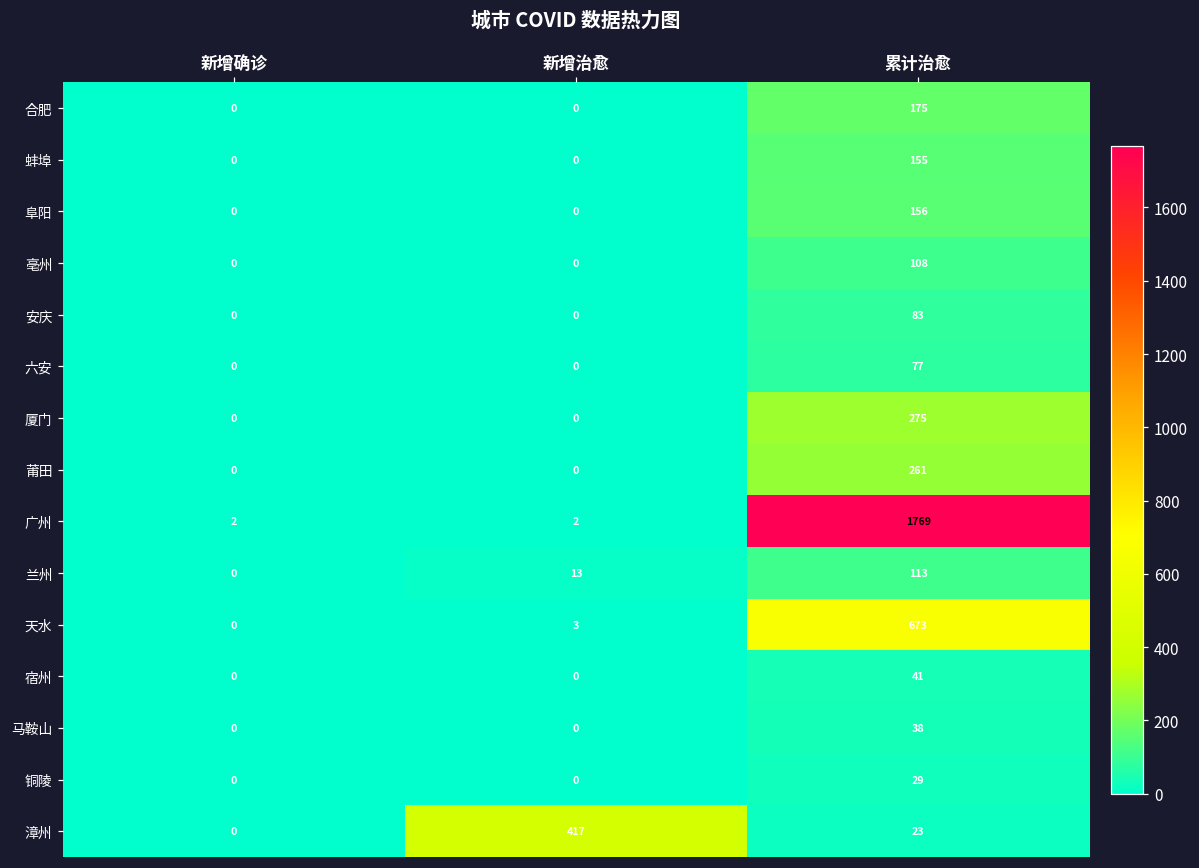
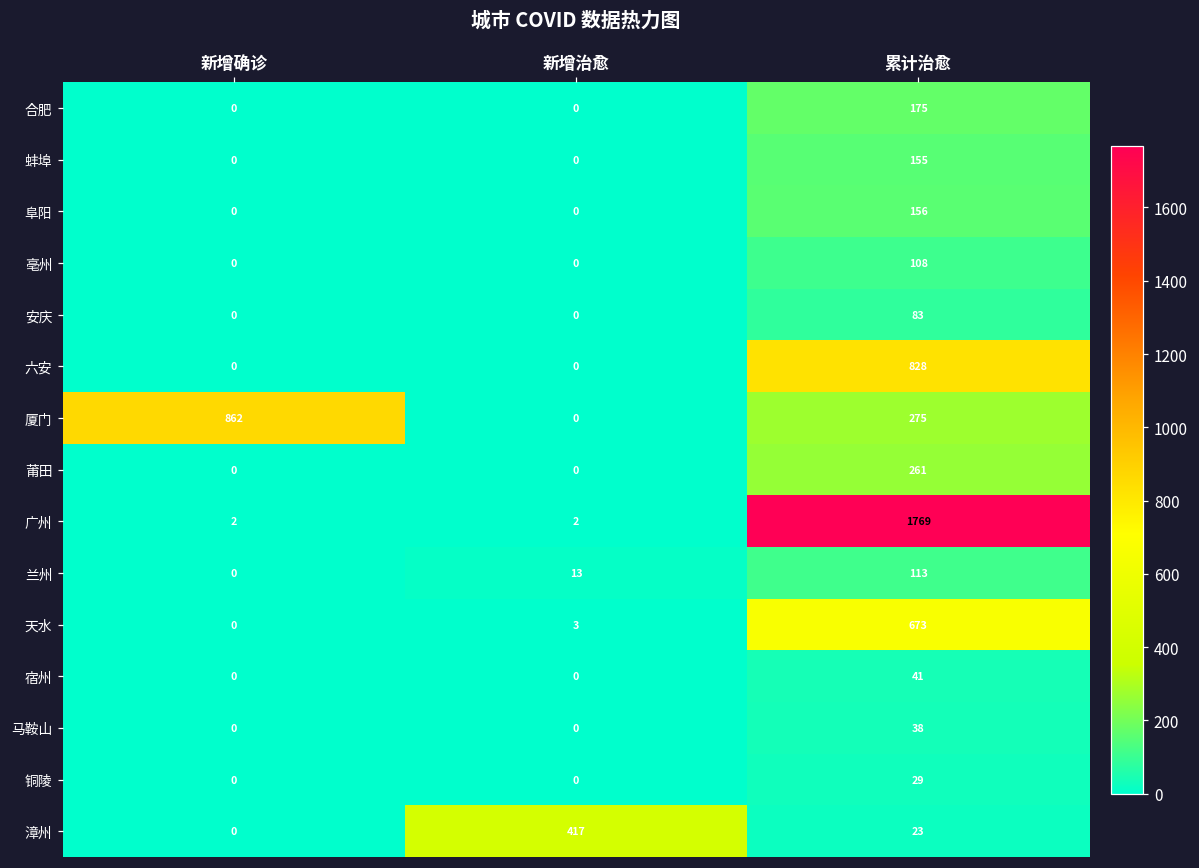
六安, 累计治愈: 77 -> 828
厦门, 新增确诊: 0 -> 862
